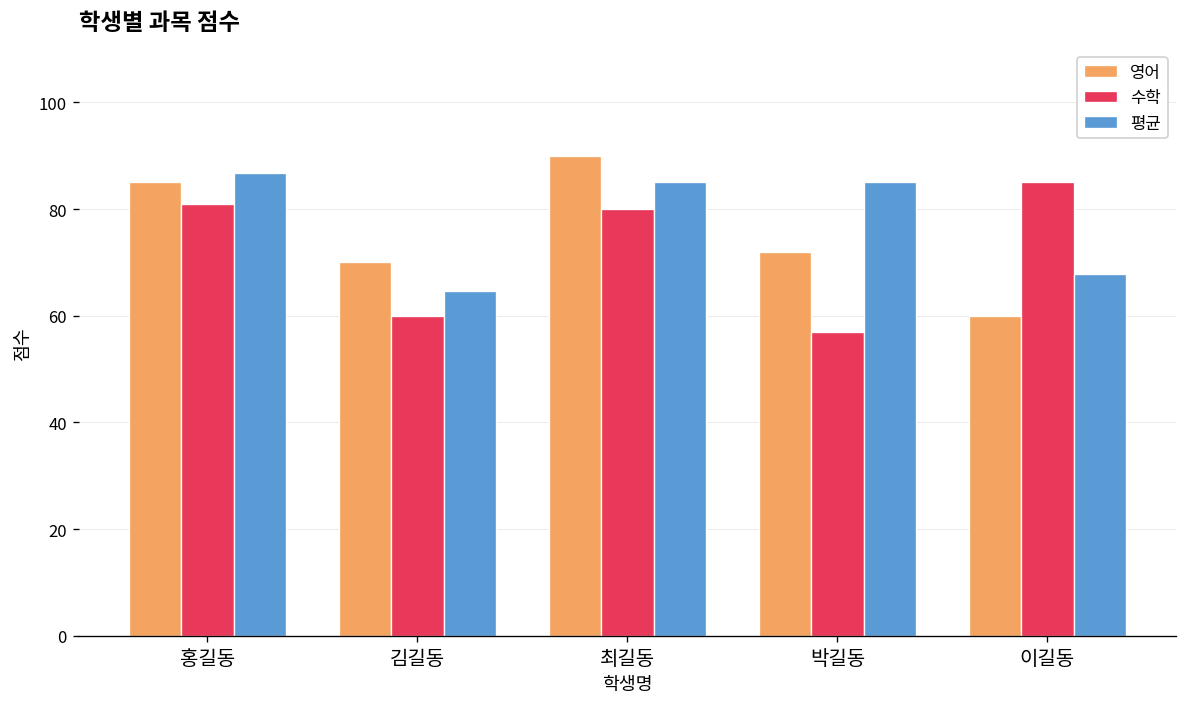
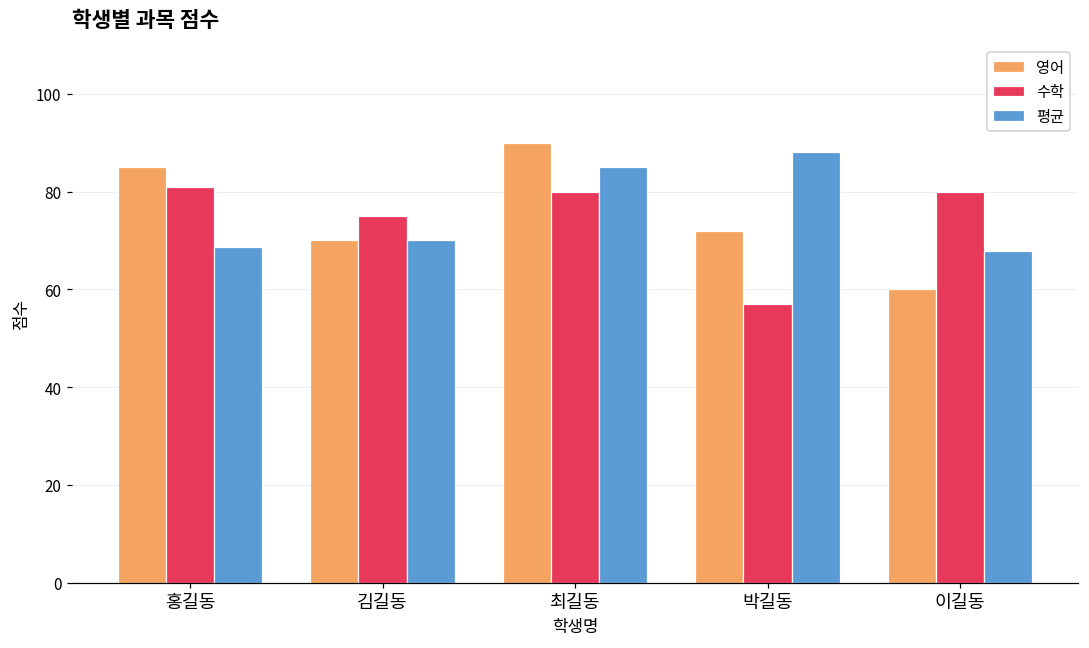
평균, 홍길동: 87 -> 69
수학, 김길동: 60 -> 75
평균, 김길동: 65 -> 70
평균, 박길동: 85 -> 88
수학, 이길동: 85 -> 80
